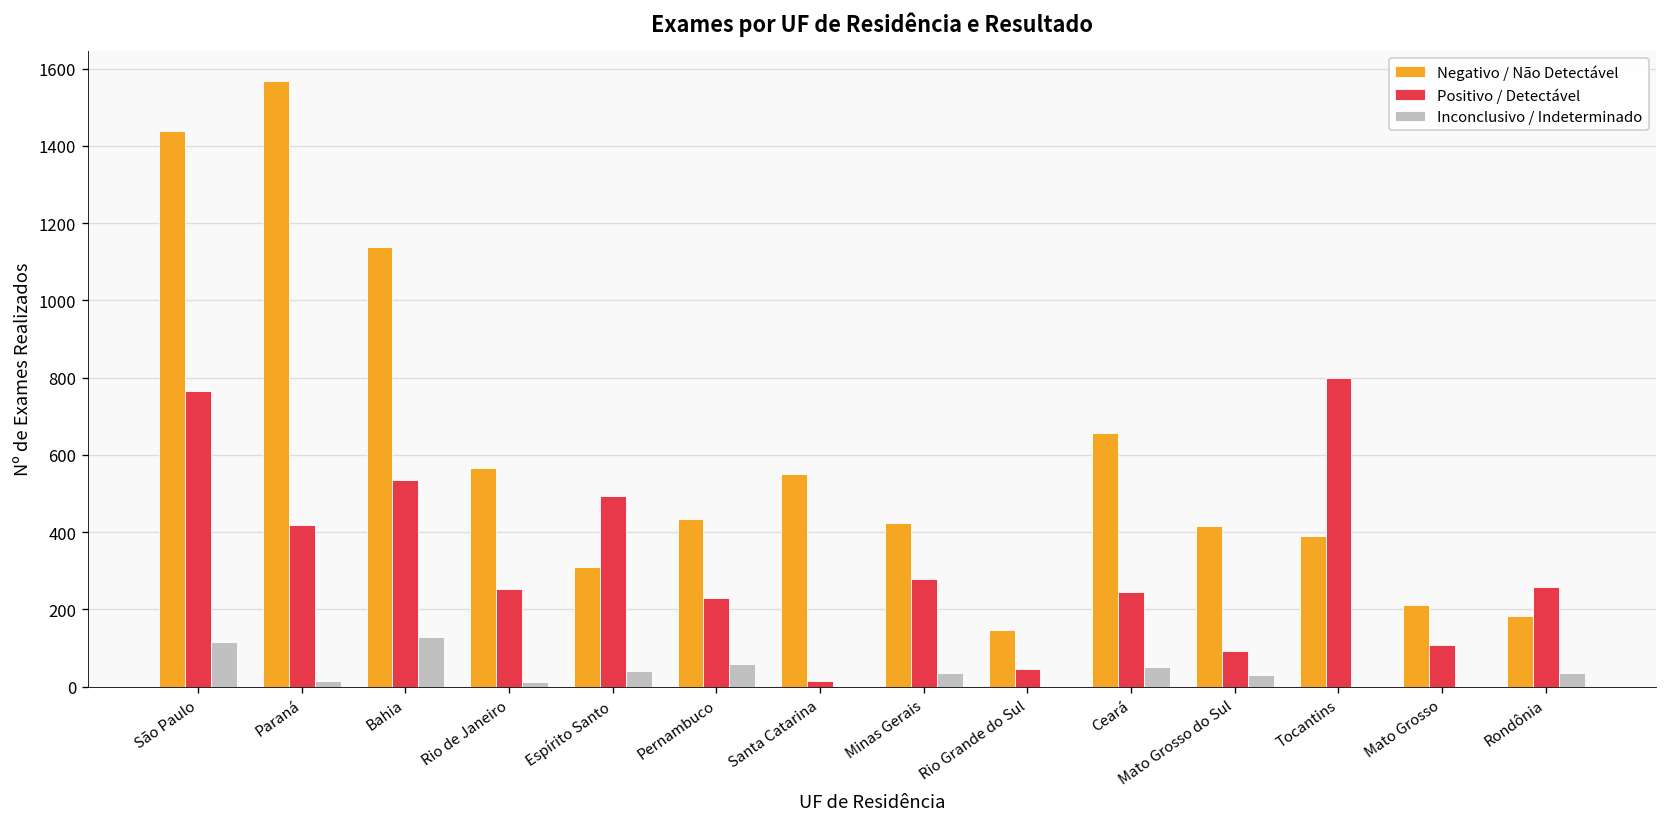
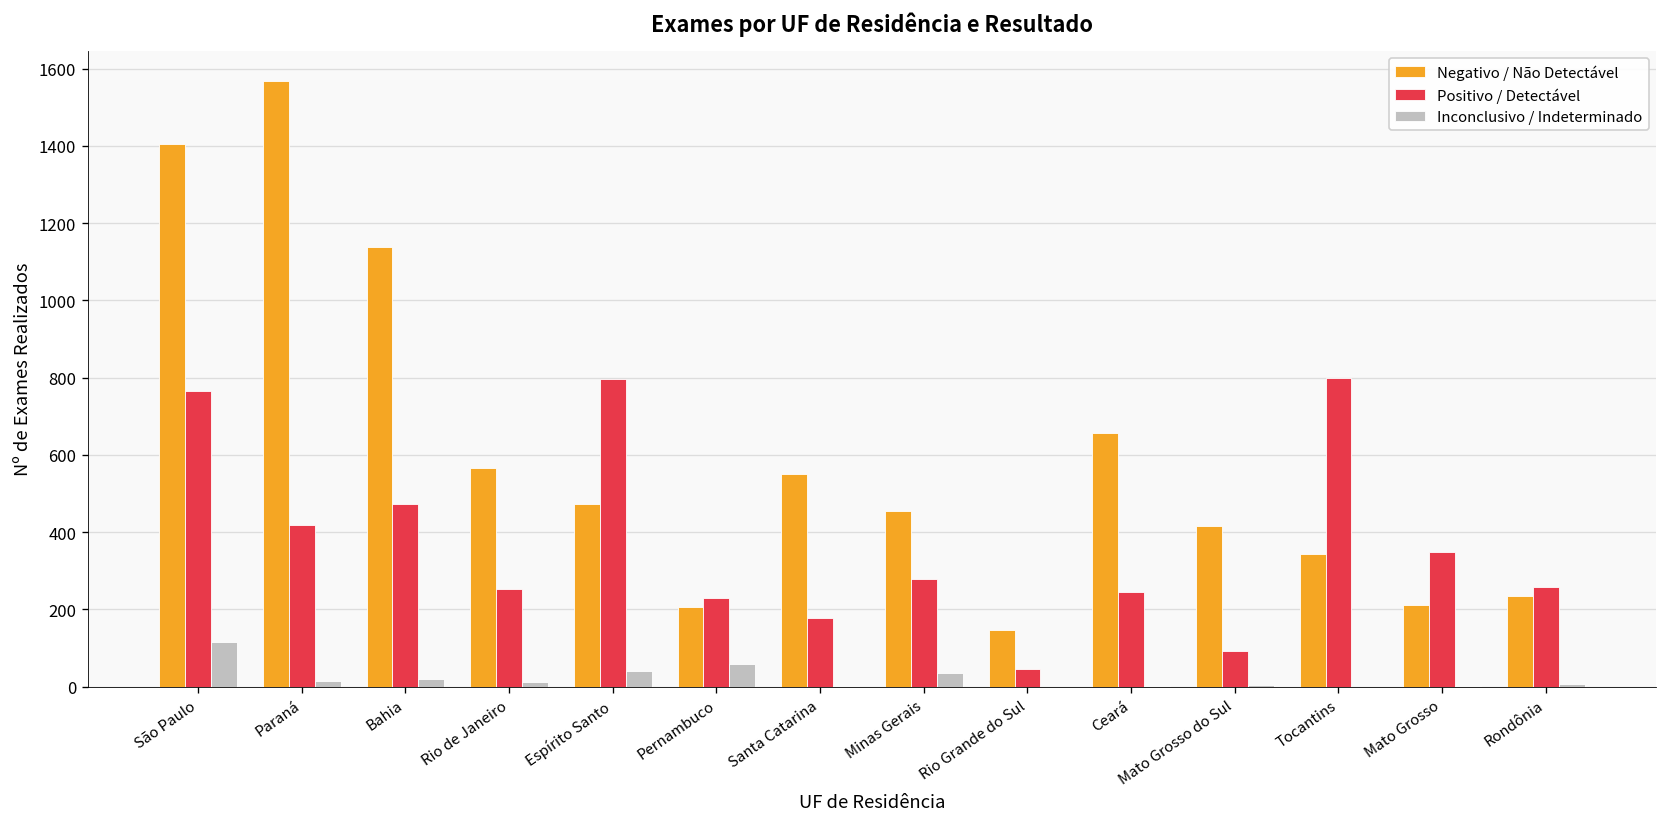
Negativo / Não Detectável, São Paulo: 1440 -> 1410
Positivo / Detectável, Bahia: 540 -> 470
Inconclusivo / Indeterminado, Bahia: 130 -> 20
Negativo / Não Detectável, Espírito Santo: 310 -> 470
Positivo / Detectável, Espírito Santo: 500 -> 800
Negativo / Não Detectável, Pernambuco: 430 -> 210
Positivo / Detectável, Santa Catarina: 20 -> 180
Negativo / Não Detectável, Minas Gerais: 420 -> 460
Inconclusivo / Indeterminado, Ceará: 50 -> 0
Inconclusivo / Indeterminado, Mato Grosso do Sul: 30 -> 0
Negativo / Não Detectável, Tocantins: 390 -> 340
Positivo / Detectável, Mato Grosso: 110 -> 350
Negativo / Não Detectável, Rondônia: 180 -> 240
Inconclusivo / Indeterminado, Rondônia: 40 -> 10
